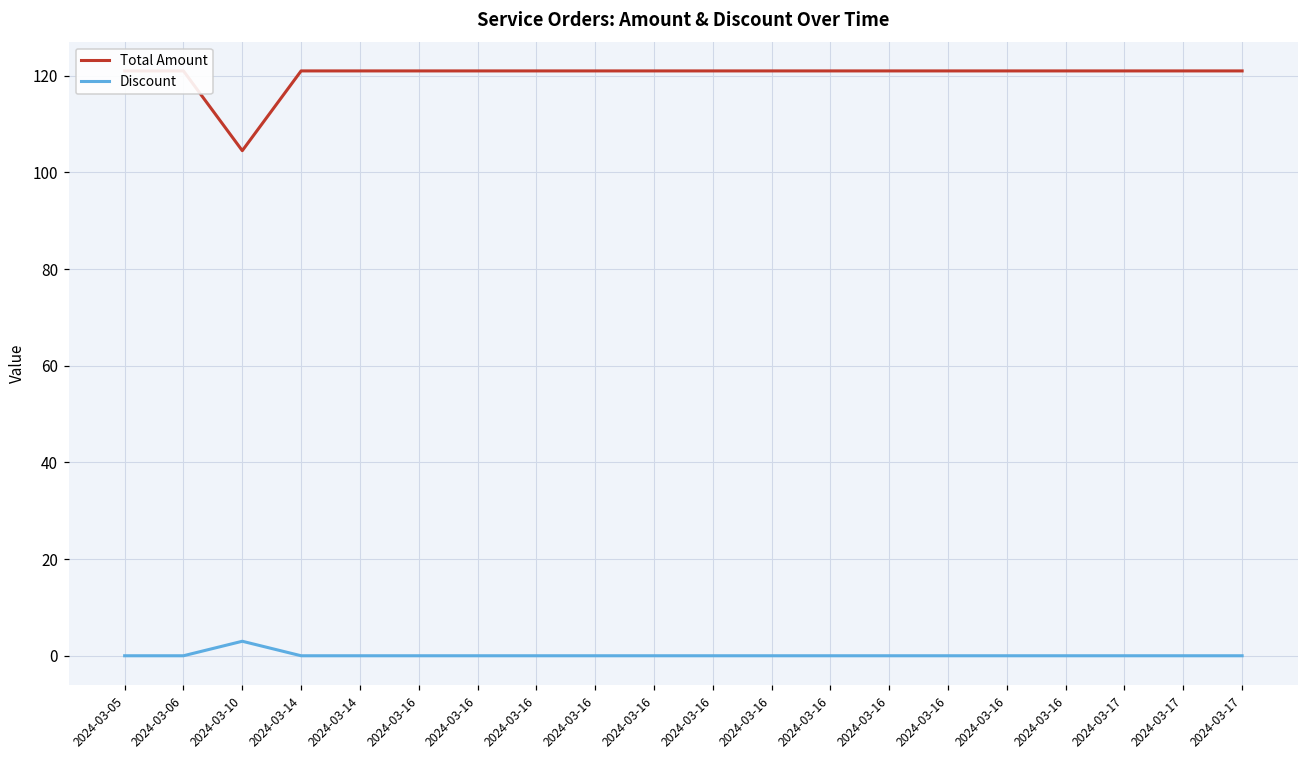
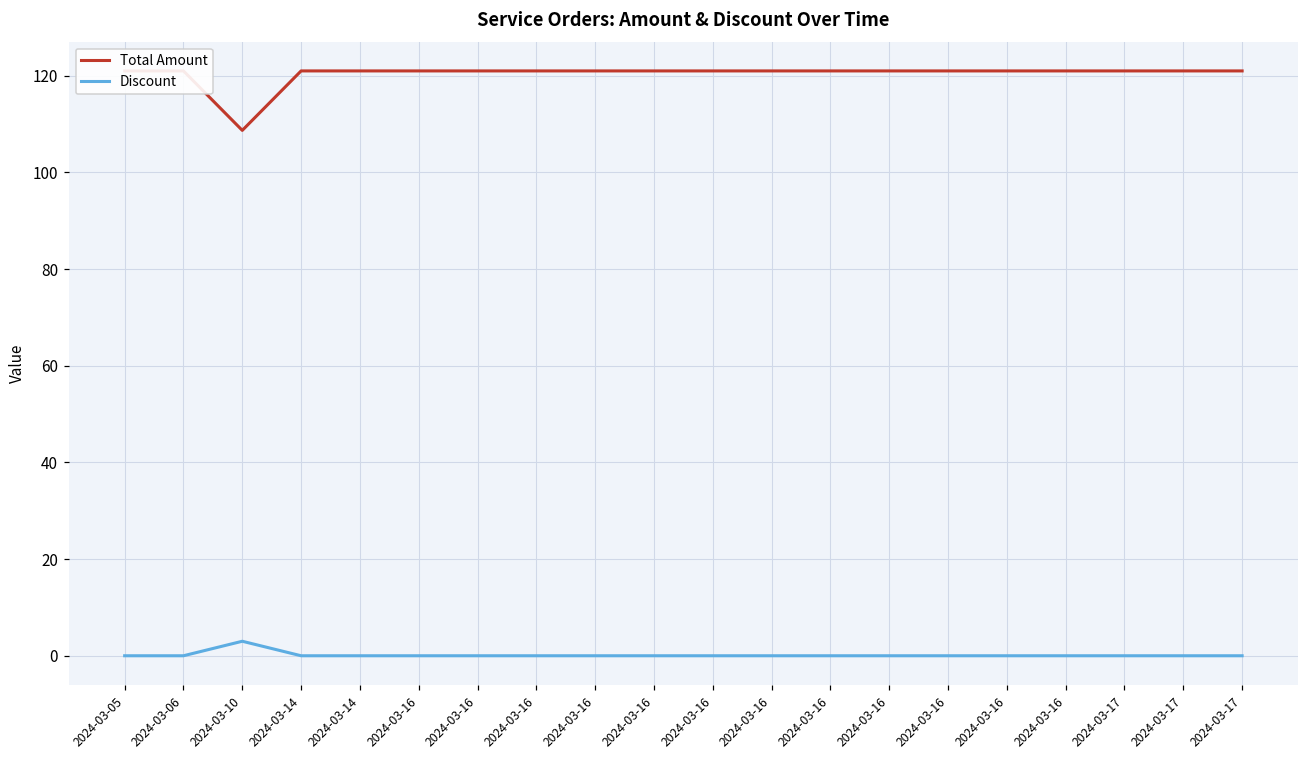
Total Amount, 2024-03-10: 105 -> 109
